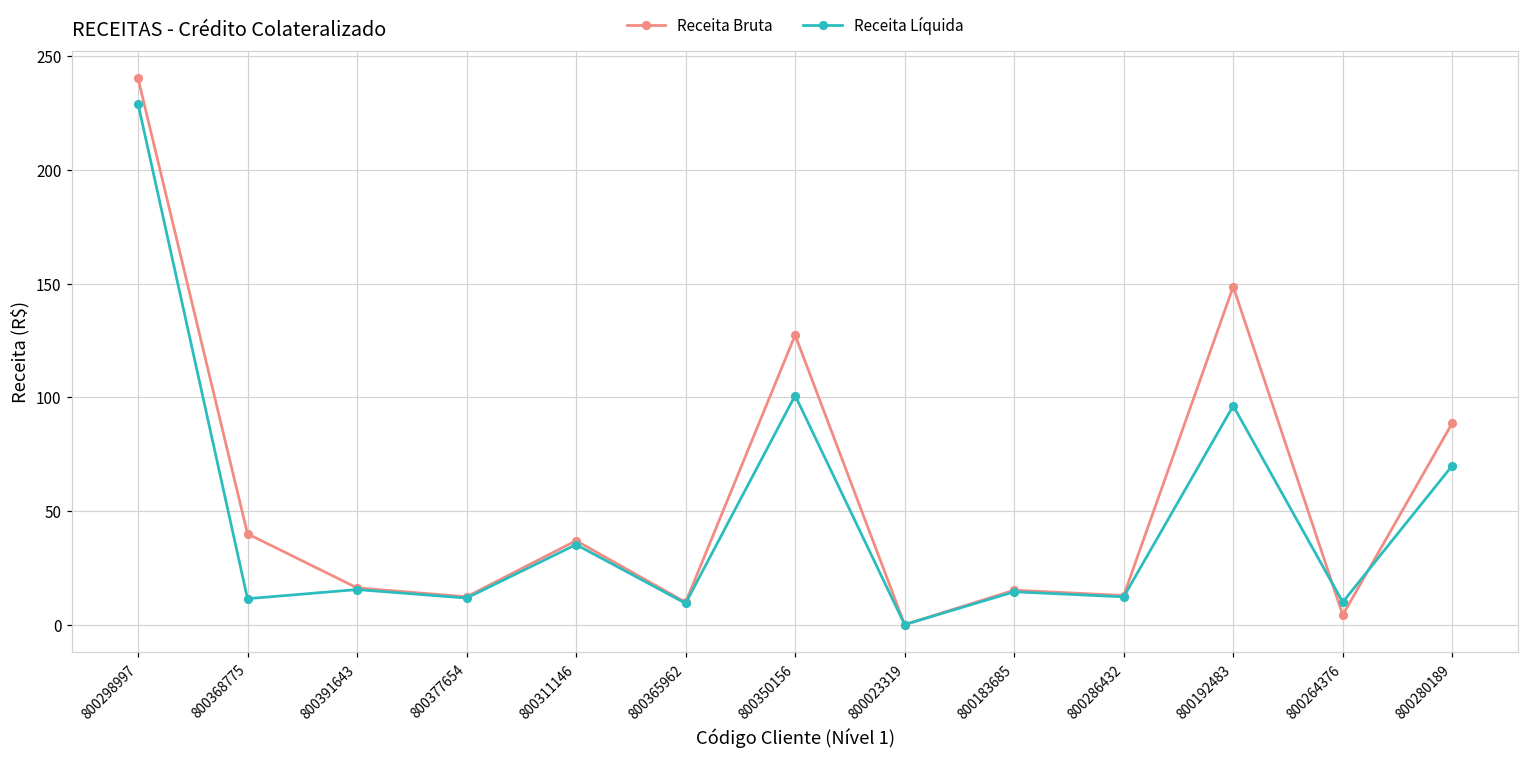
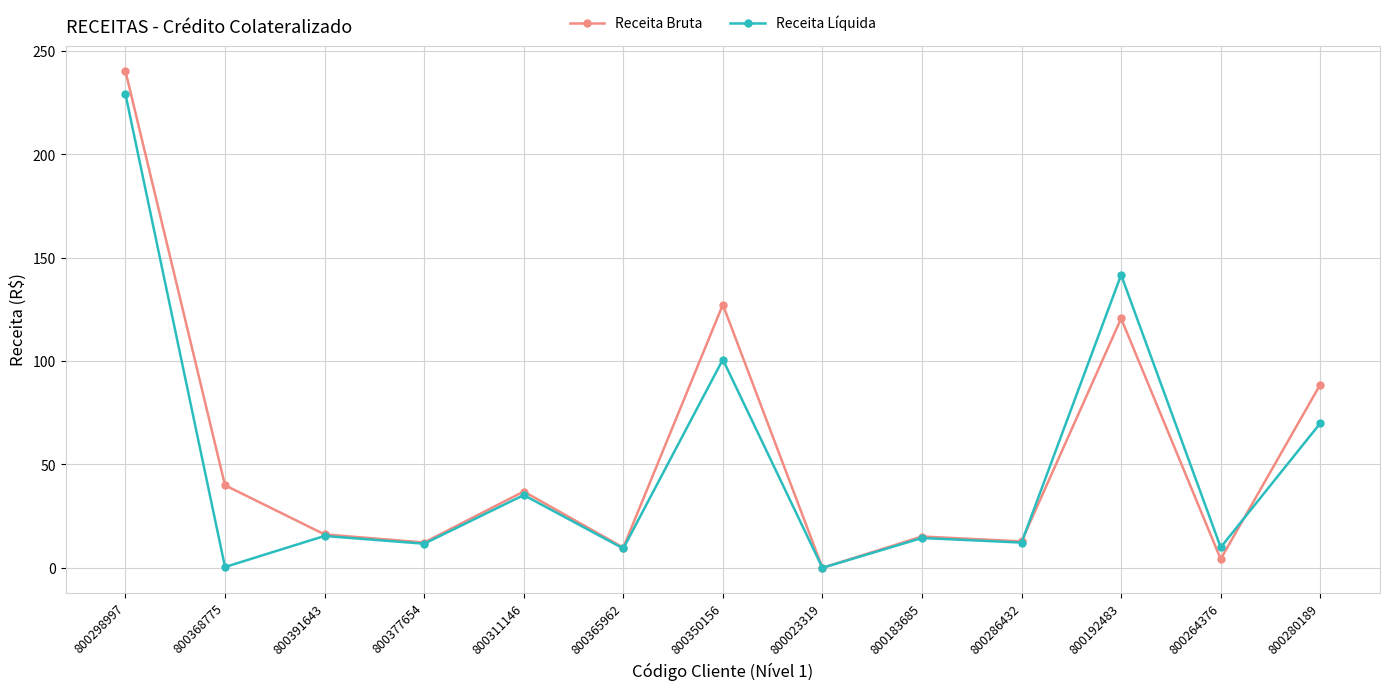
Receita Líquida, 800368775: 11 -> 0
Receita Bruta, 800192483: 149 -> 121
Receita Líquida, 800192483: 96 -> 142
